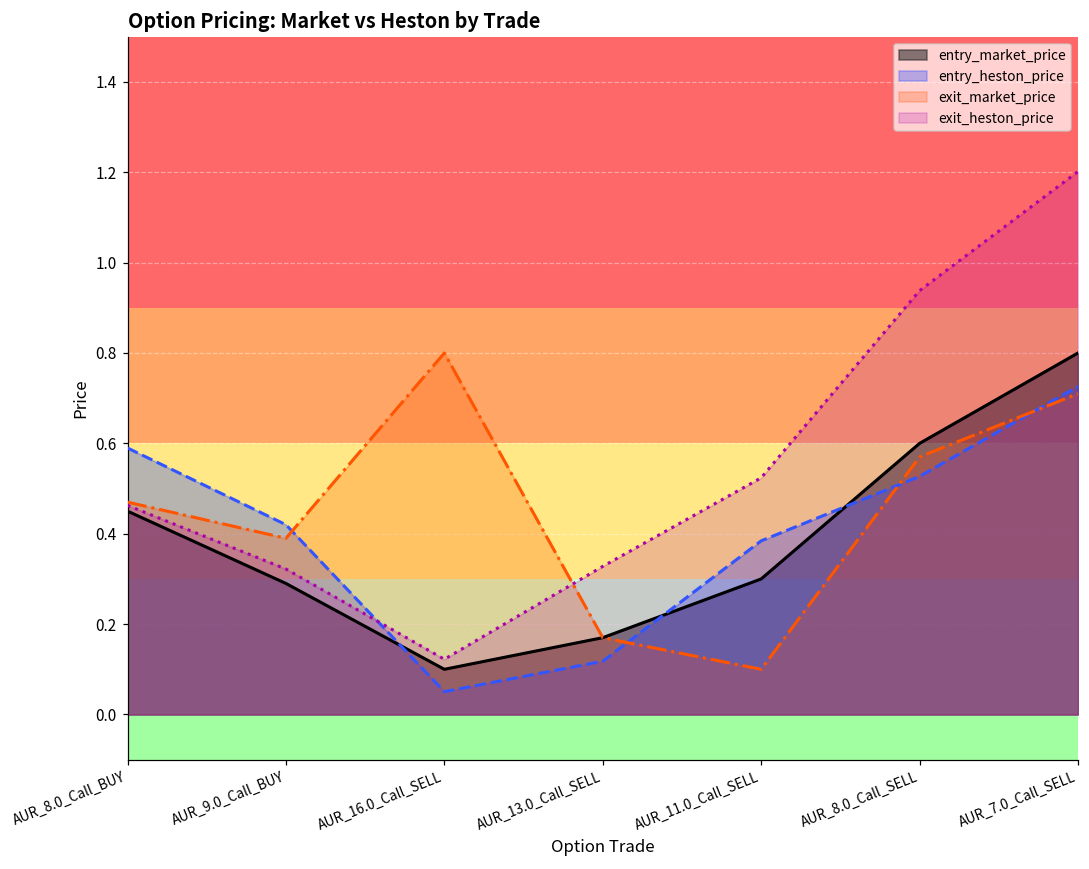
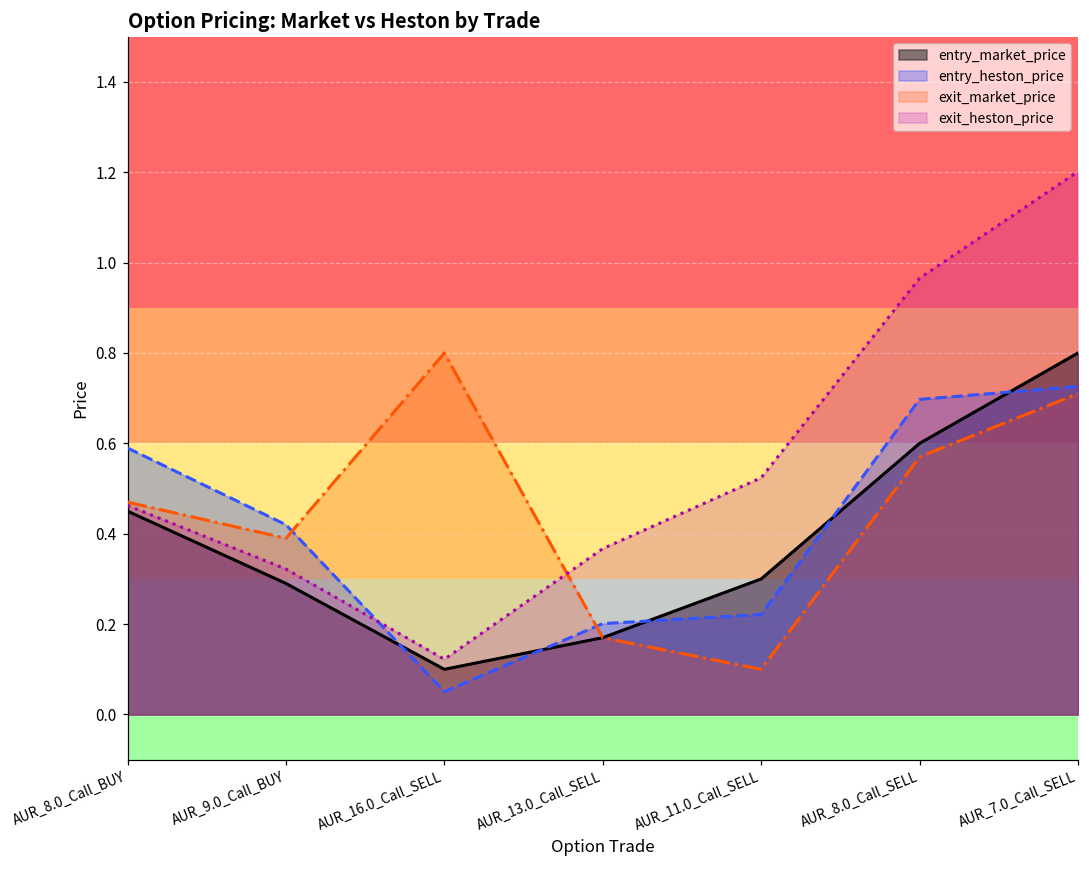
entry_heston_price, AUR_13.0_Call_SELL: 0.12 -> 0.20
exit_heston_price, AUR_13.0_Call_SELL: 0.33 -> 0.37
entry_heston_price, AUR_11.0_Call_SELL: 0.38 -> 0.22
entry_heston_price, AUR_8.0_Call_SELL: 0.53 -> 0.70
exit_heston_price, AUR_8.0_Call_SELL: 0.94 -> 0.97
